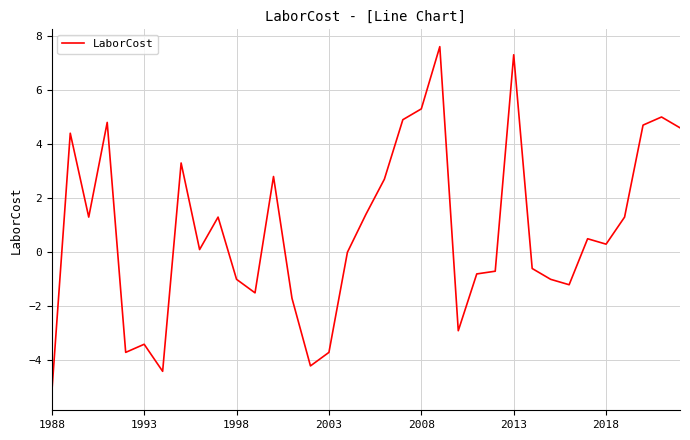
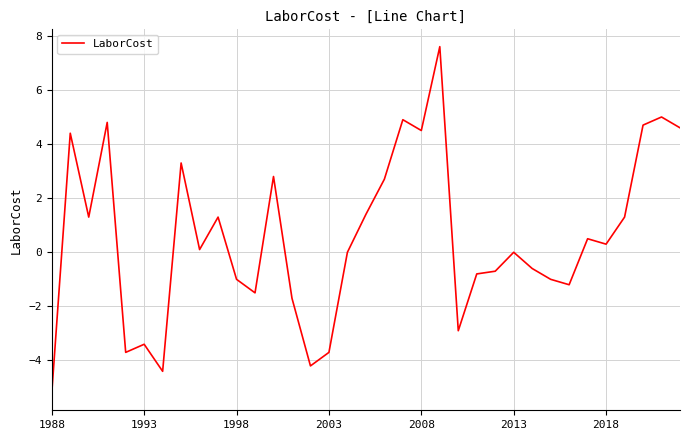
2008: 5.3 -> 4.5
2013: 7.3 -> 0.0
